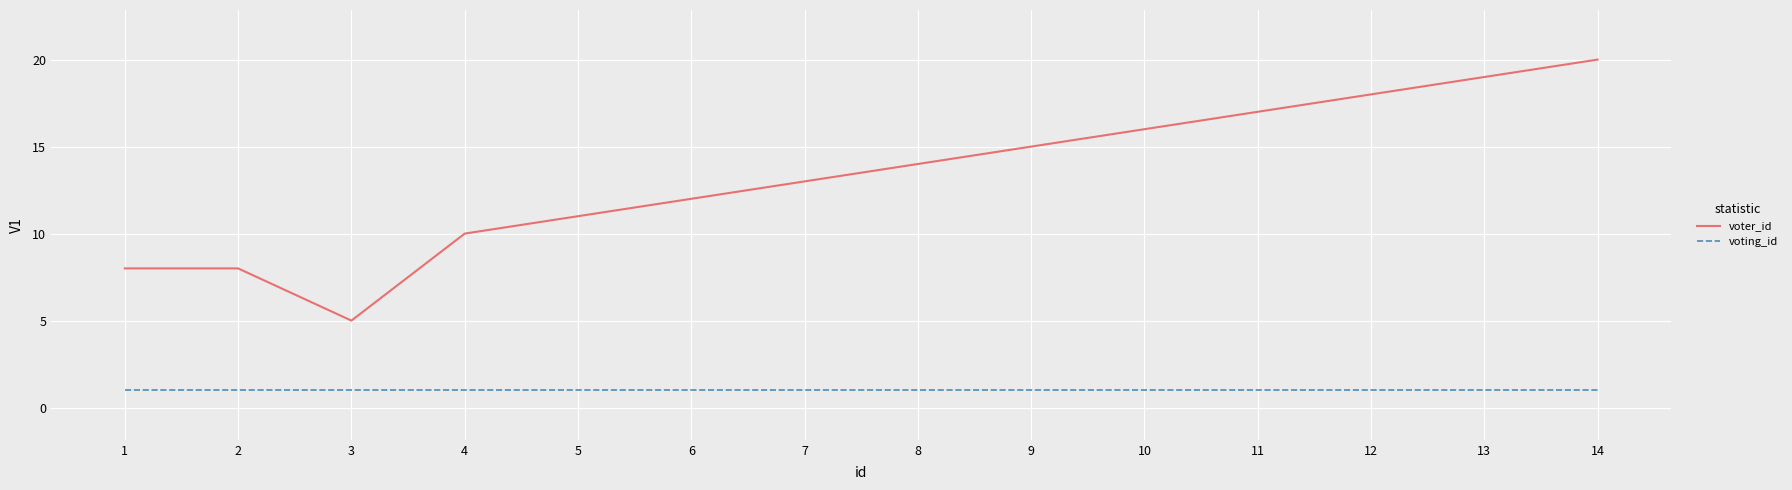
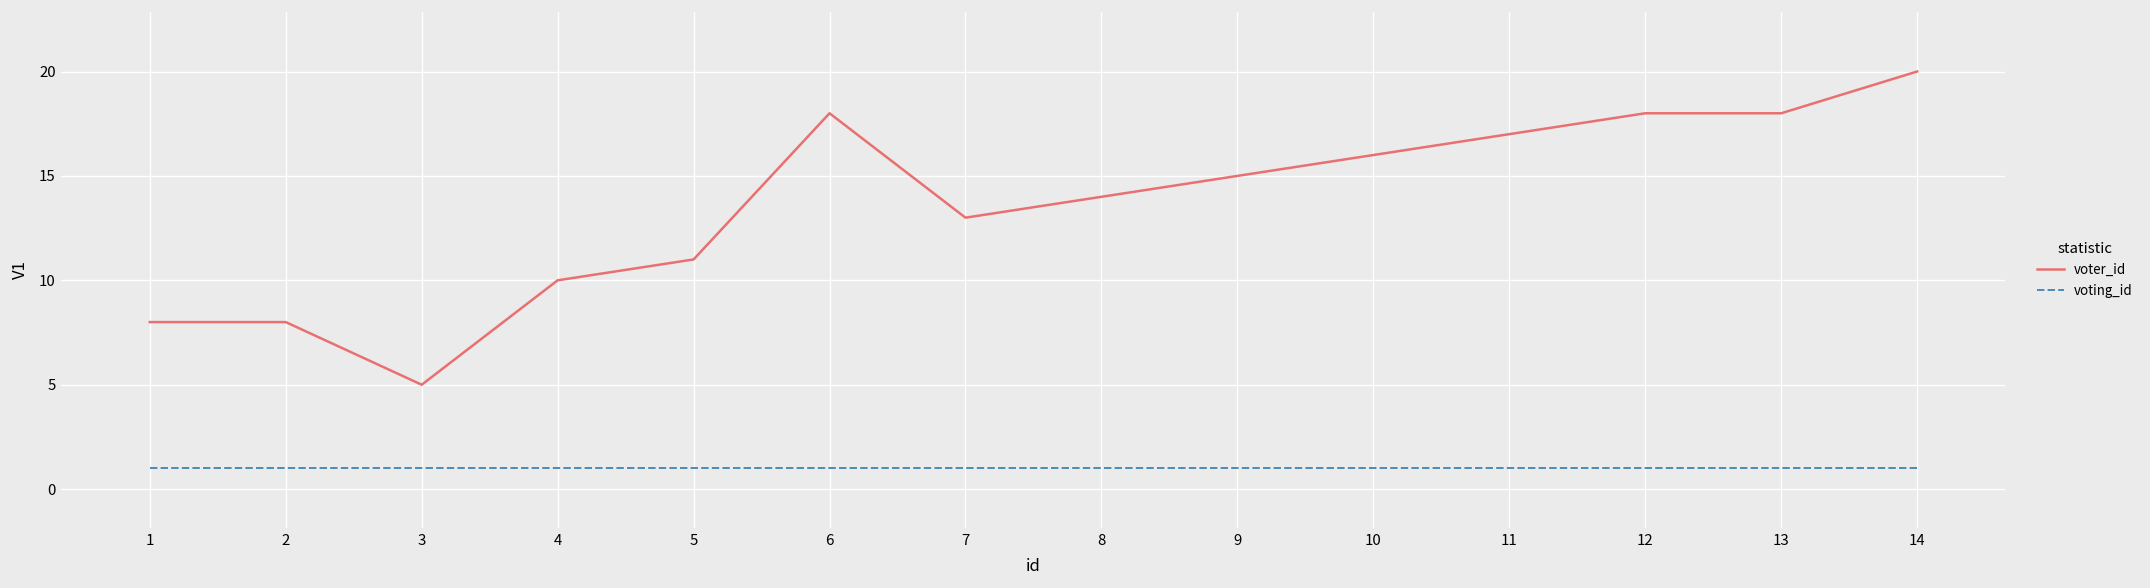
voter_id, 6: 12 -> 18
voter_id, 13: 19 -> 18
